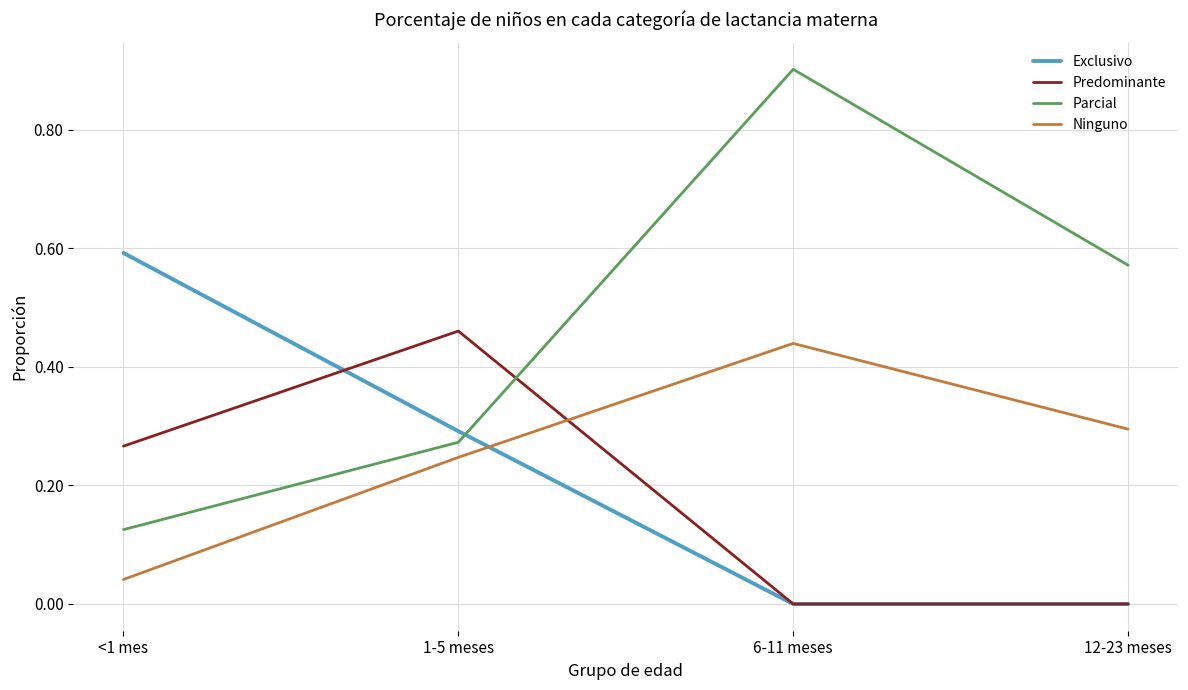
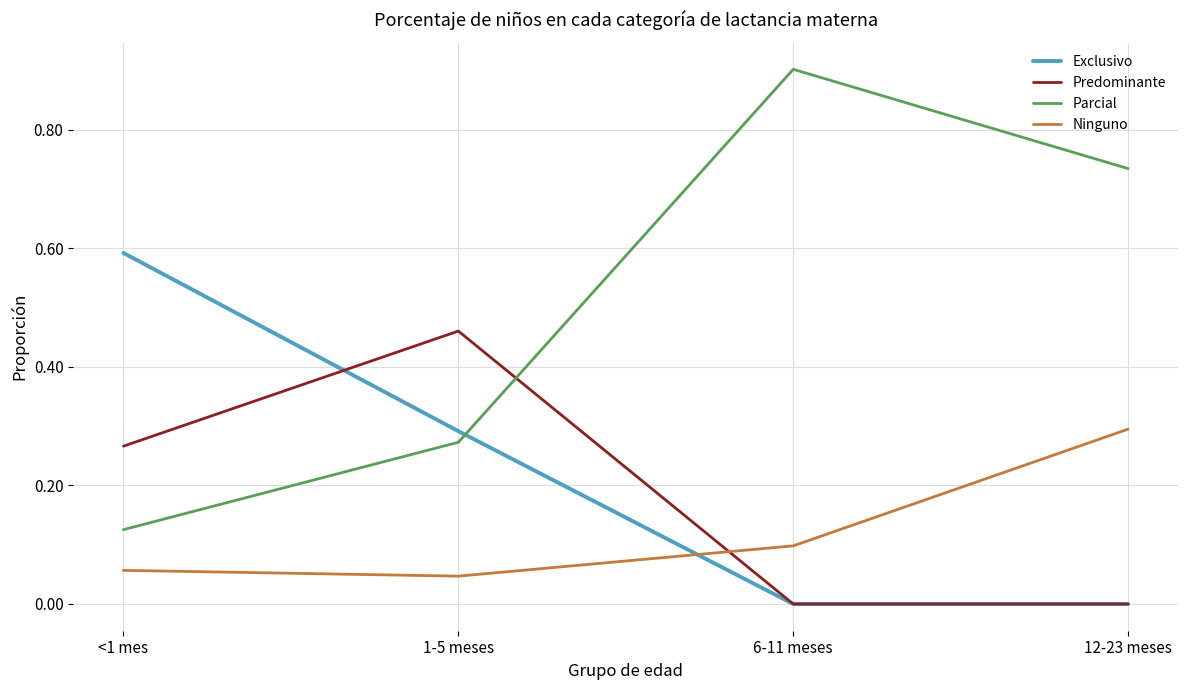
Ninguno, <1 mes: 0.04 -> 0.06
Ninguno, 1-5 meses: 0.25 -> 0.05
Ninguno, 6-11 meses: 0.44 -> 0.10
Parcial, 12-23 meses: 0.57 -> 0.73
